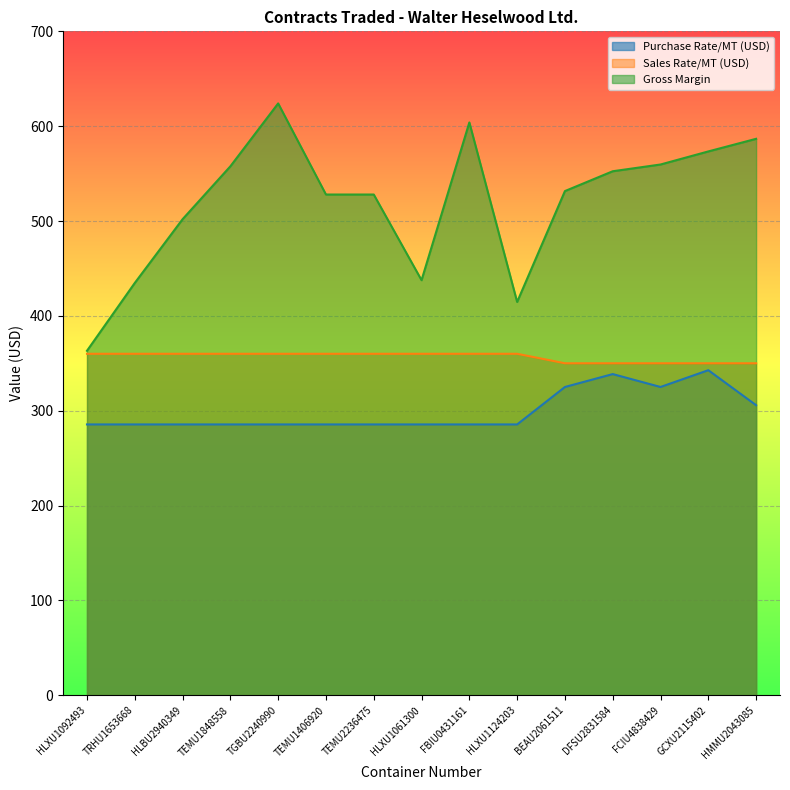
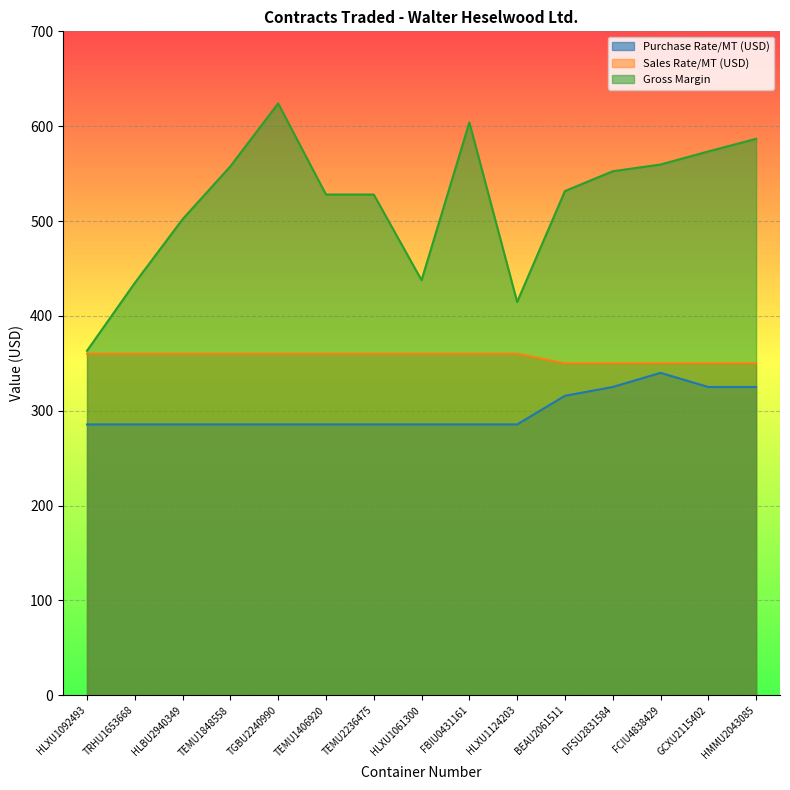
Purchase Rate/MT (USD), BEAU2061511: 330 -> 320
Purchase Rate/MT (USD), DFSU2831584: 340 -> 330
Purchase Rate/MT (USD), FCIU4838429: 330 -> 340
Purchase Rate/MT (USD), GCXU2115402: 340 -> 330
Purchase Rate/MT (USD), HMMU2043085: 310 -> 330
